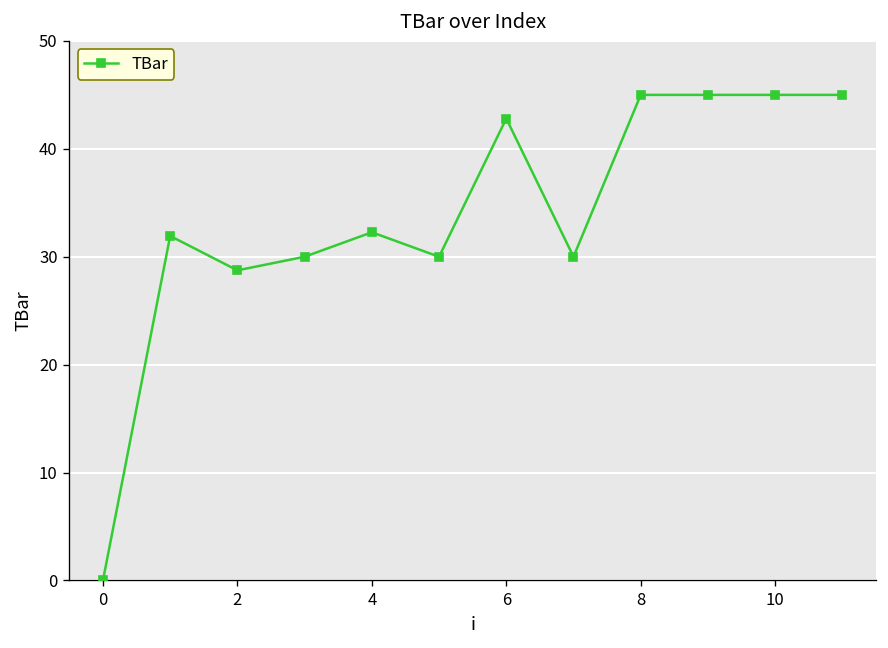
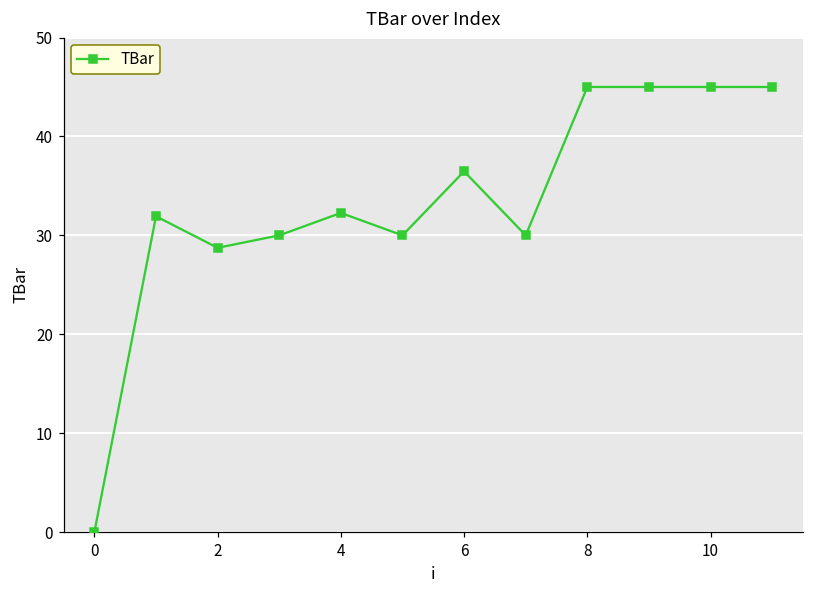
6: 43 -> 36
